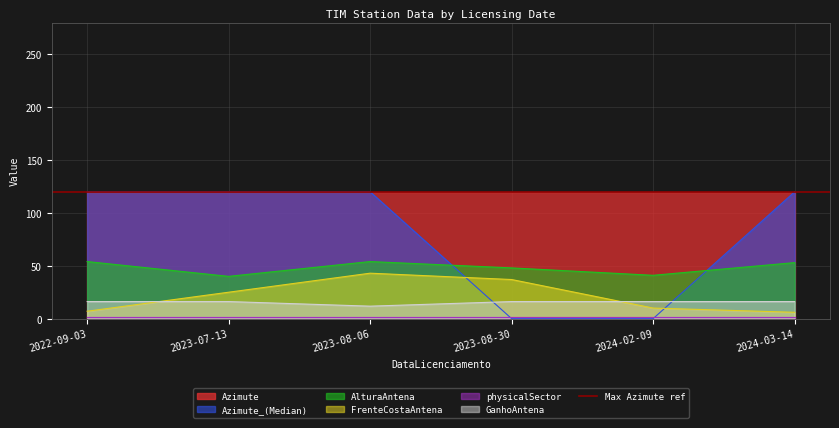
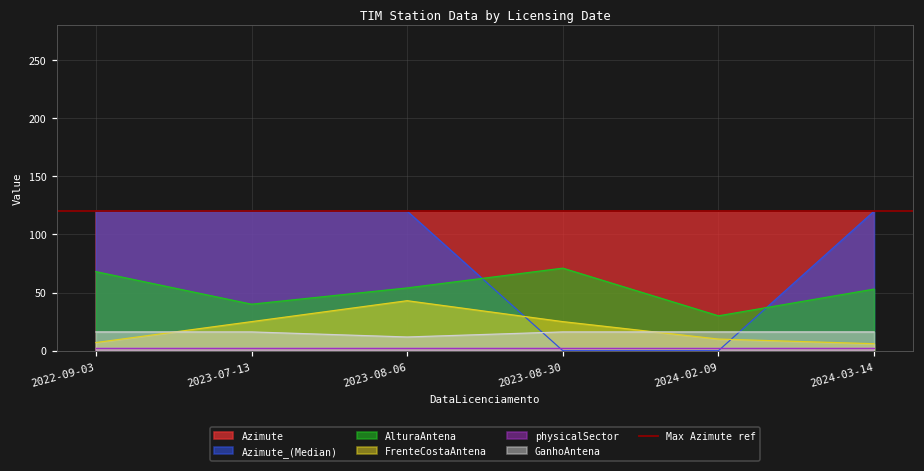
AlturaAntena, 2022-09-03: 54 -> 68
AlturaAntena, 2023-08-30: 48 -> 71
FrenteCostaAntena, 2023-08-30: 37 -> 25
AlturaAntena, 2024-02-09: 41 -> 30
